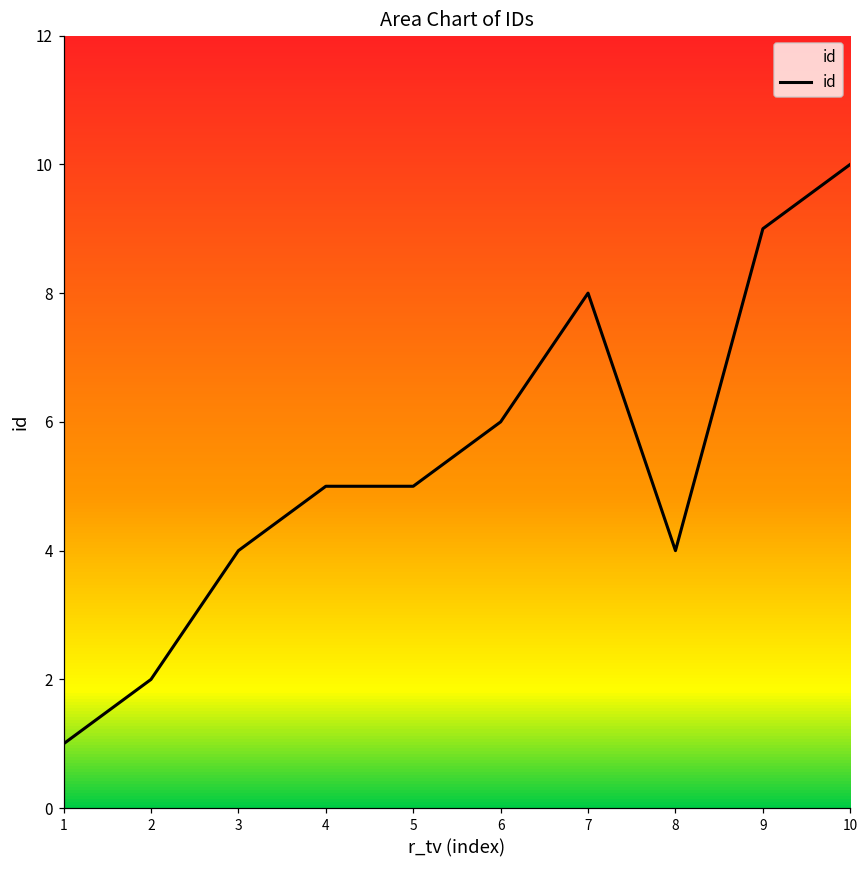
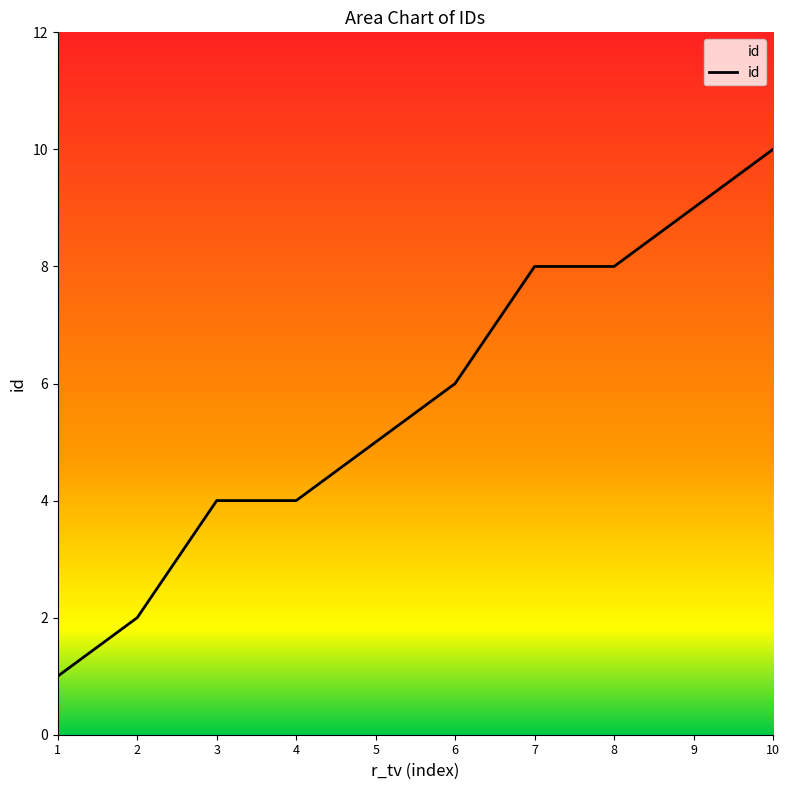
4: 5 -> 4
8: 4 -> 8
